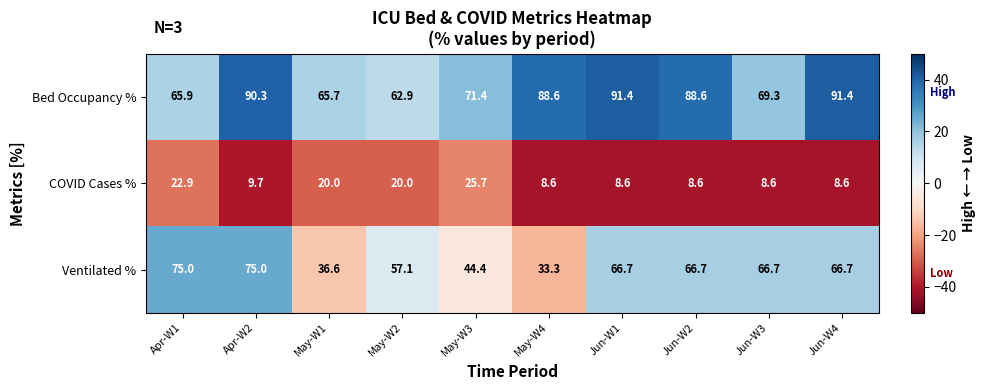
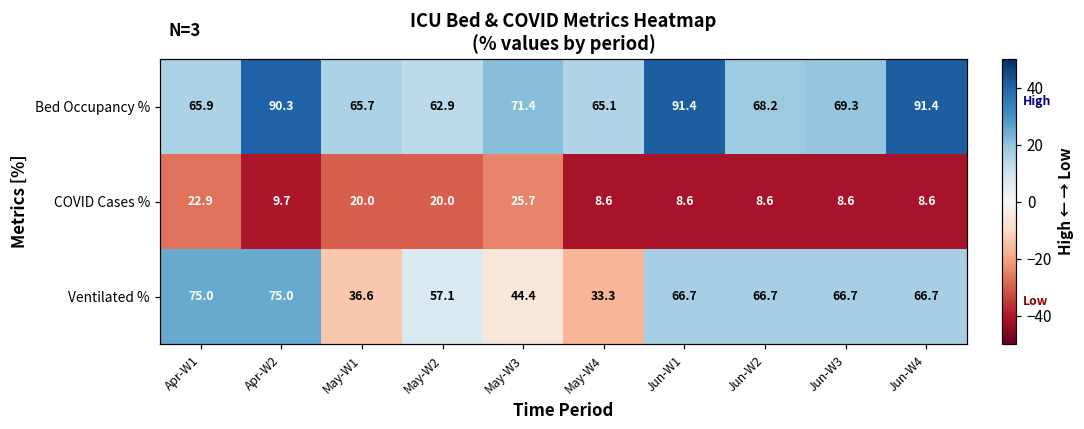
Bed Occupancy %, May-W4: 88.6 -> 65.1
Bed Occupancy %, Jun-W2: 88.6 -> 68.2
